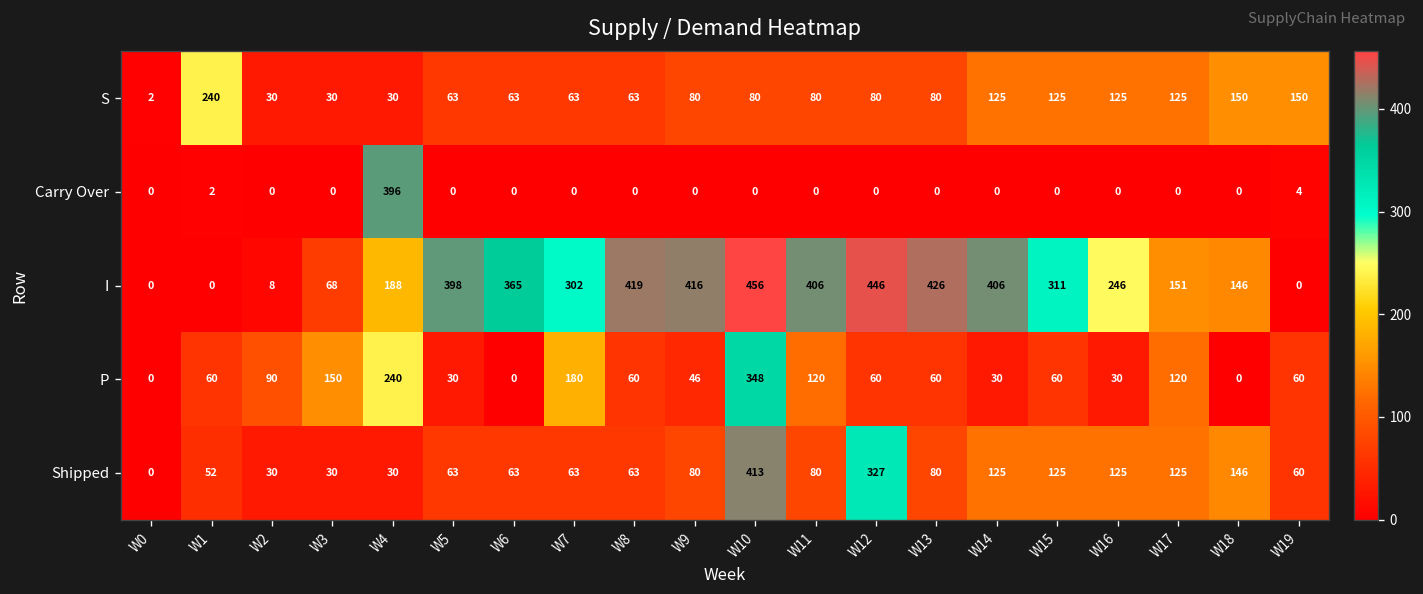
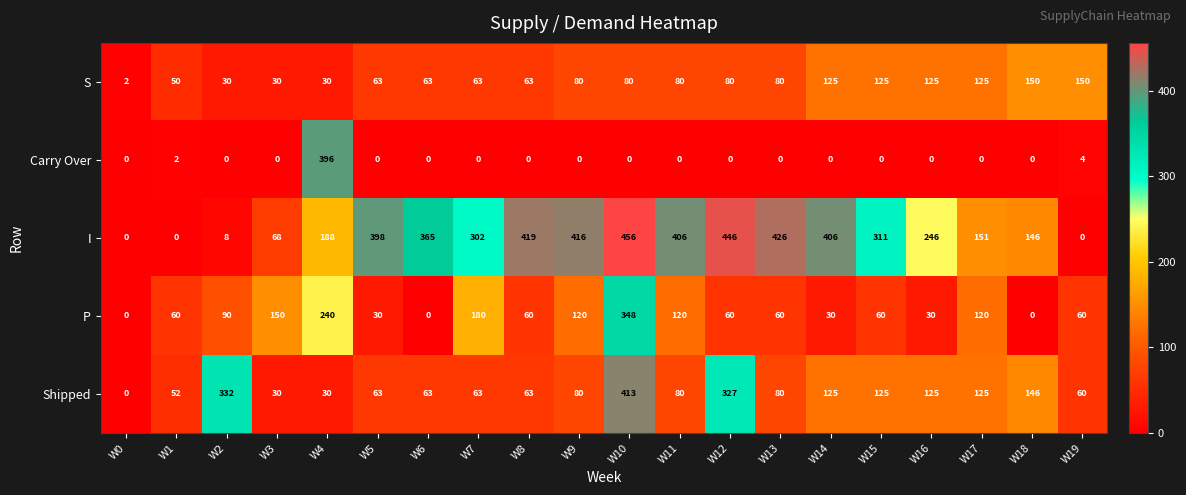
S, W1: 240 -> 50
P, W9: 46 -> 120
Shipped, W2: 30 -> 332
